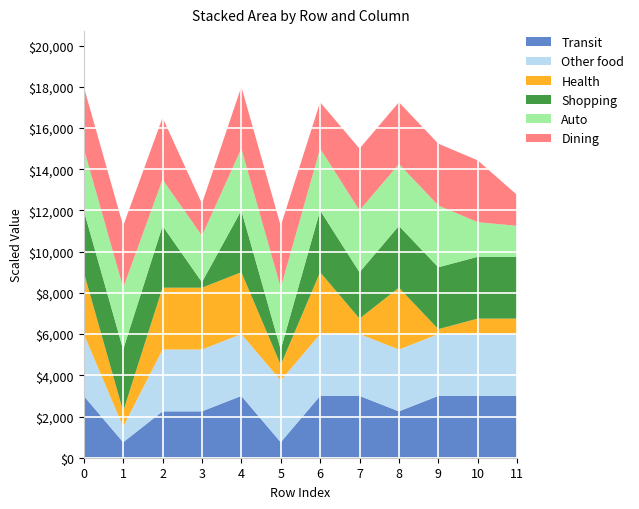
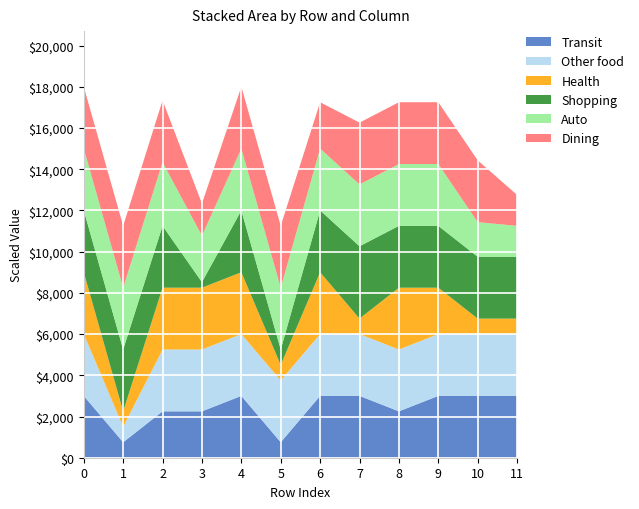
Auto, 2: $2,300 -> $3,100
Shopping, 7: $2,300 -> $3,500
Health, 9: $200 -> $2,300
